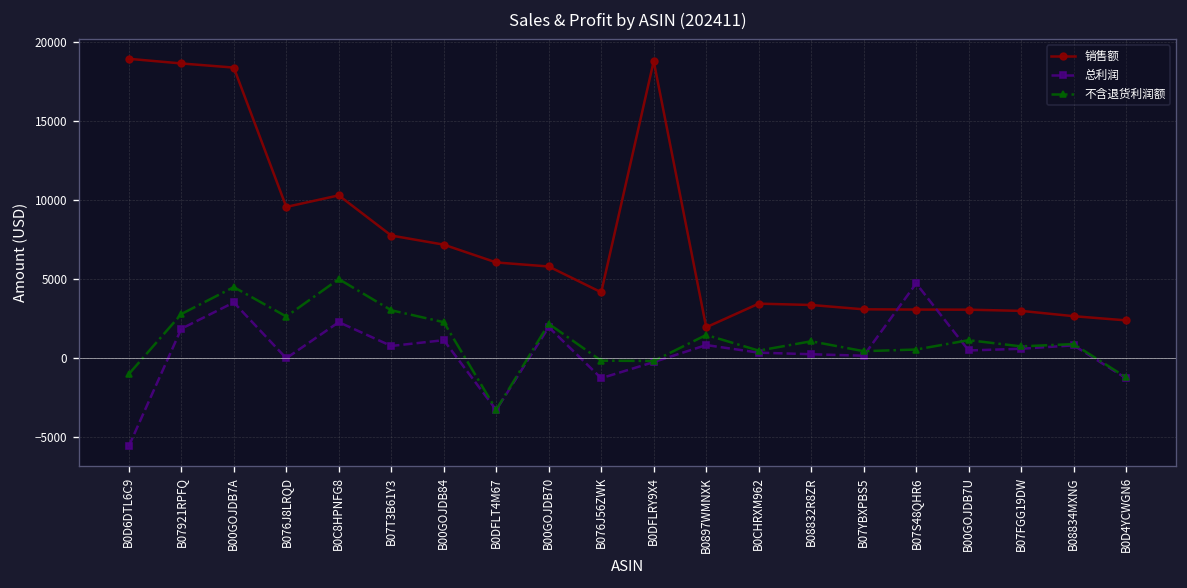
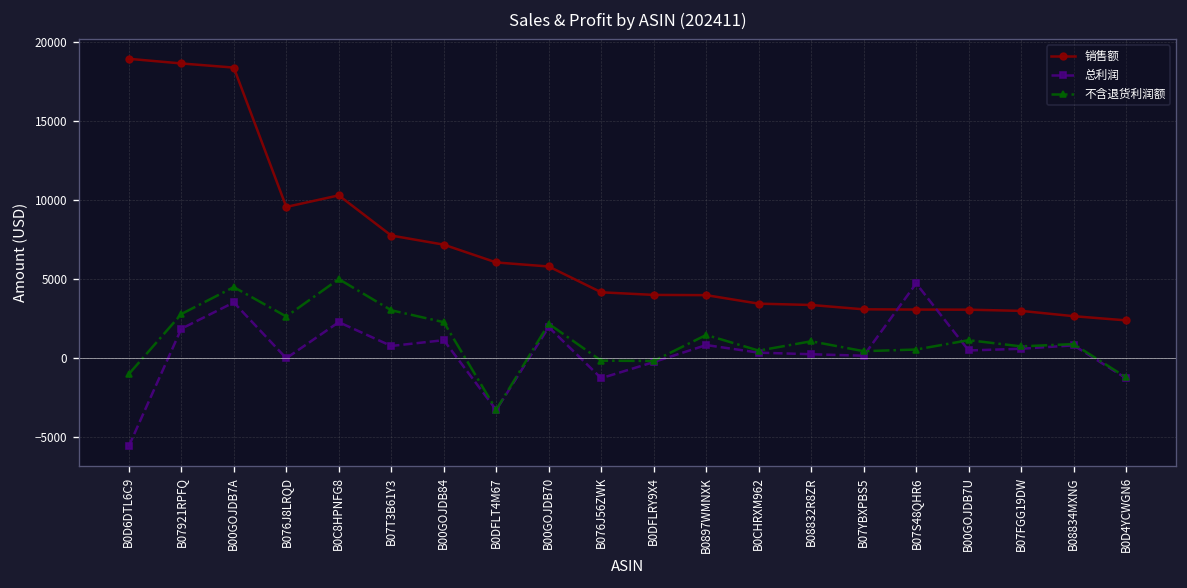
销售额, B0DFLRY9X4: 18800 -> 4000
销售额, B0897WMNXK: 1900 -> 4000
